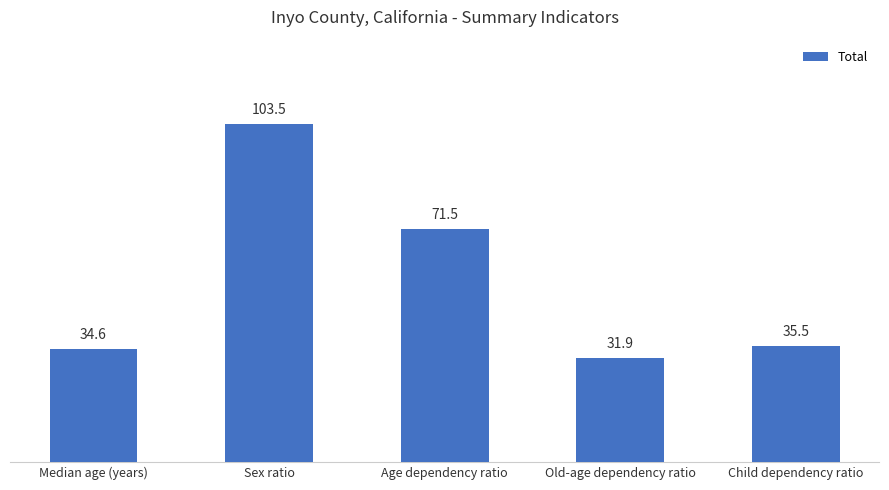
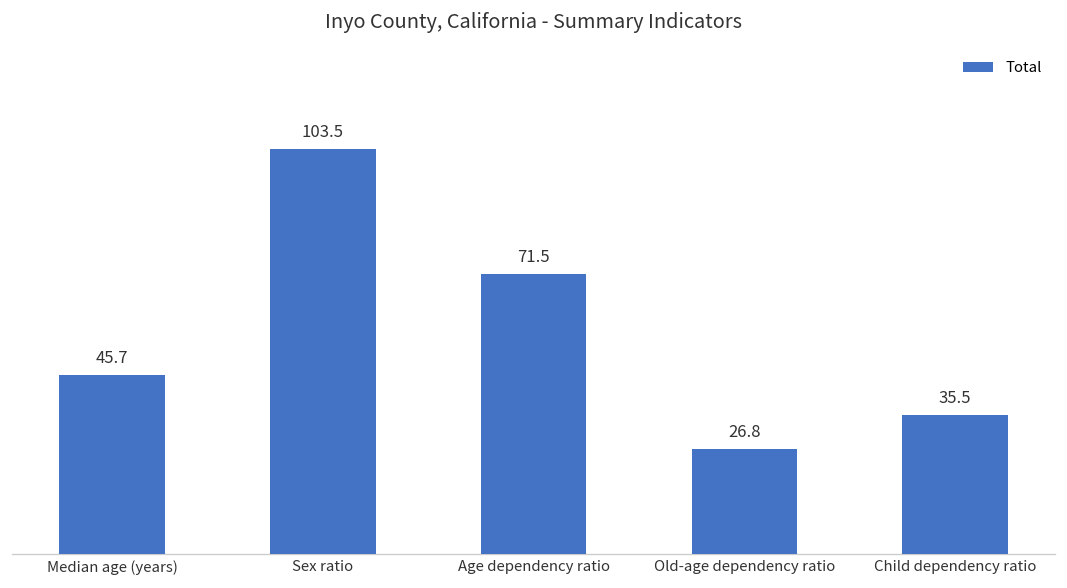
Median age (years): 34.6 -> 45.7
Old-age dependency ratio: 31.9 -> 26.8
